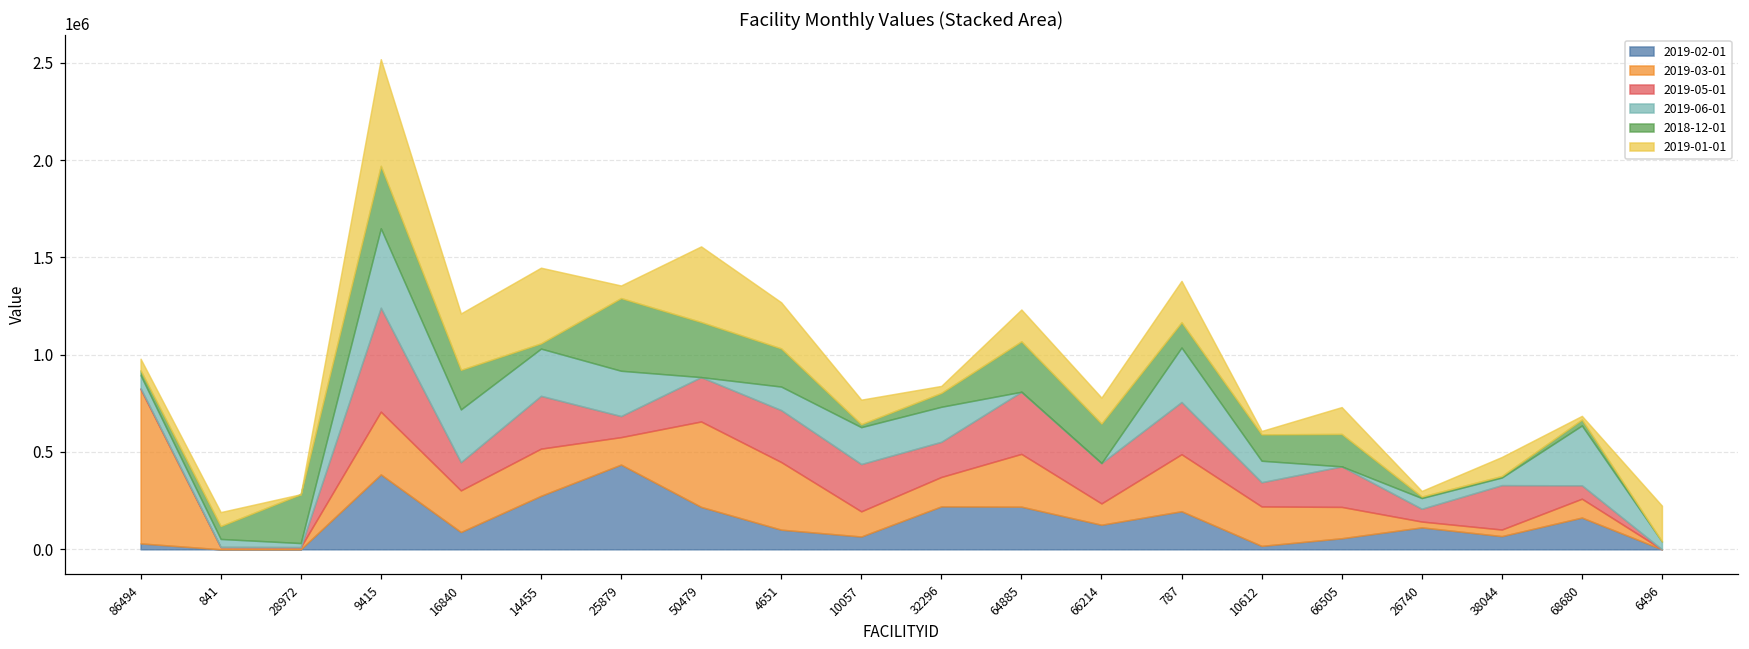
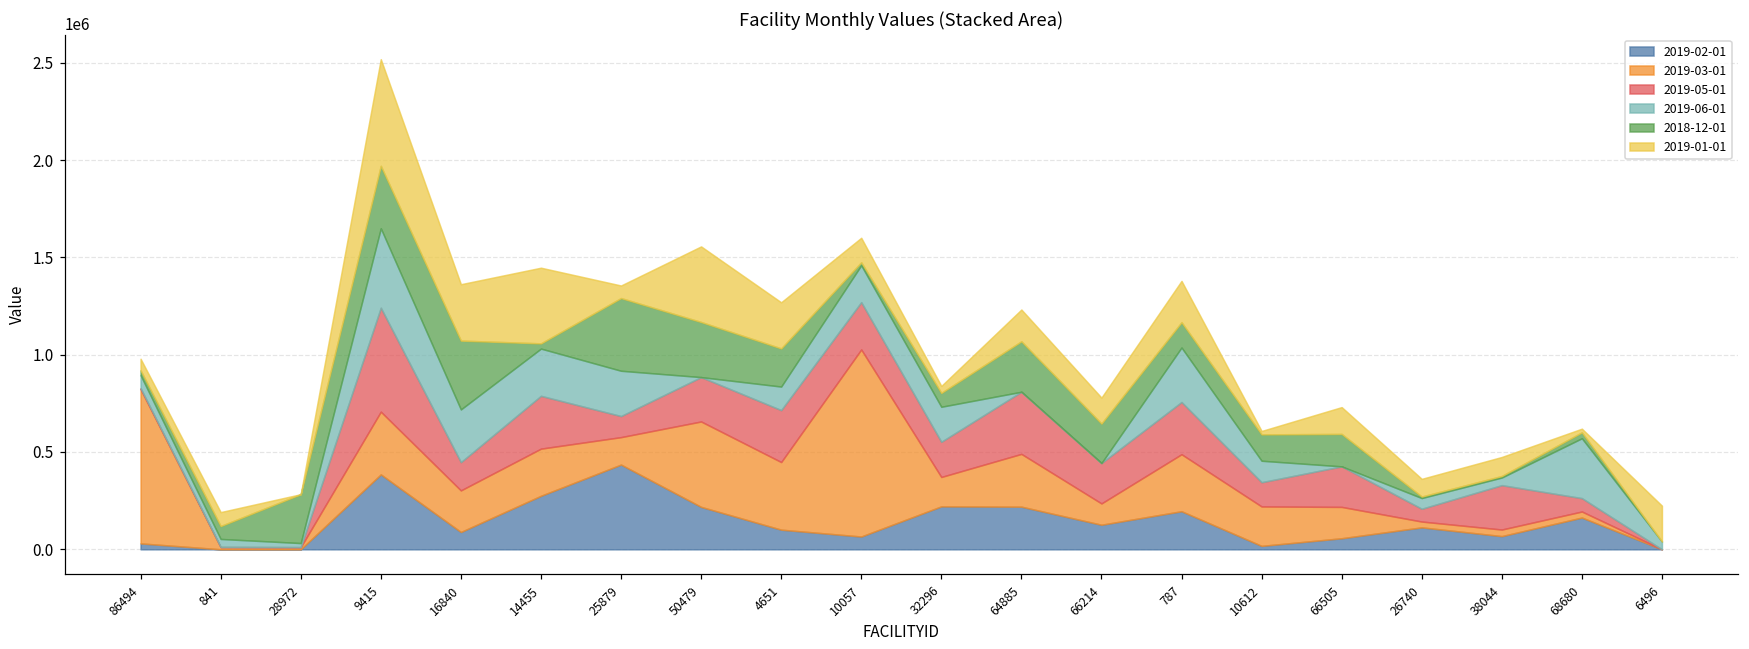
2018-12-01, 16840: 200000 -> 350000
2019-03-01, 10057: 130000 -> 960000
2019-01-01, 26740: 30000 -> 90000
2019-03-01, 68680: 100000 -> 30000
